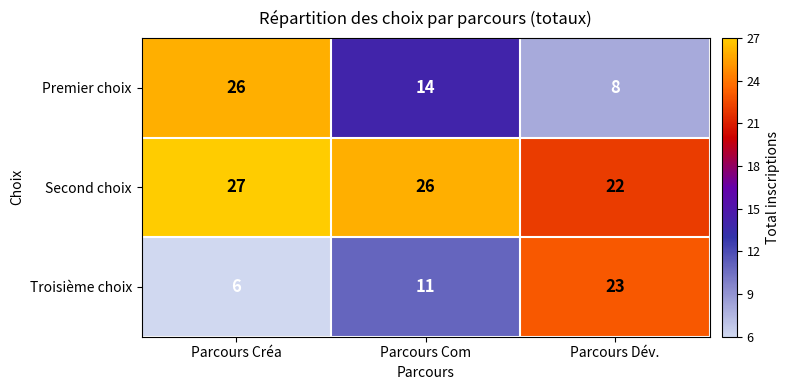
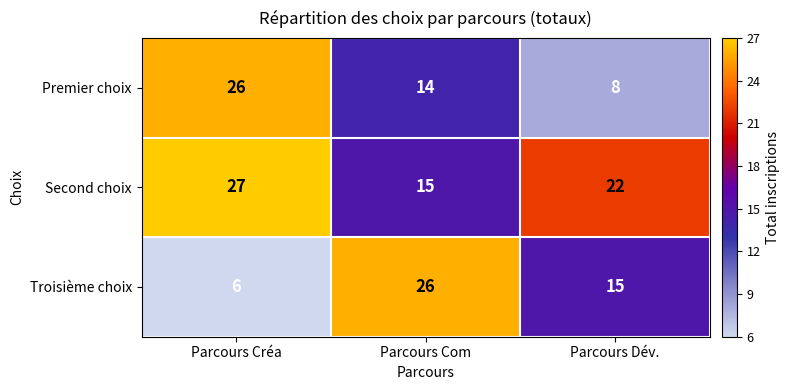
Second choix, Parcours Com: 26 -> 15
Troisième choix, Parcours Com: 11 -> 26
Troisième choix, Parcours Dév.: 23 -> 15
